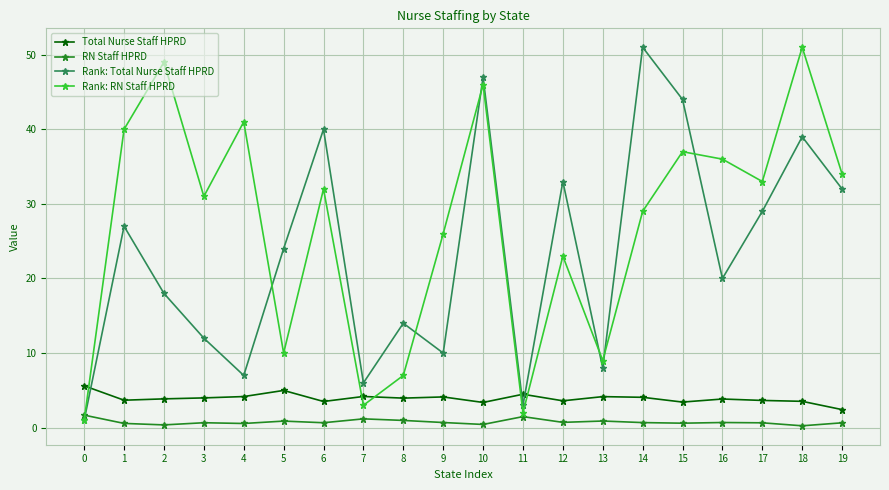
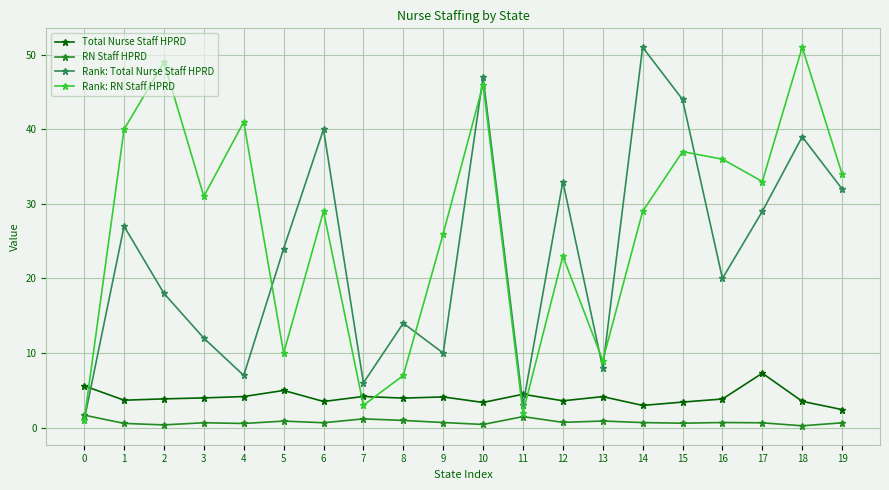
Rank: RN Staff HPRD, 6: 32 -> 29
Total Nurse Staff HPRD, 14: 4 -> 3
Total Nurse Staff HPRD, 17: 4 -> 7
